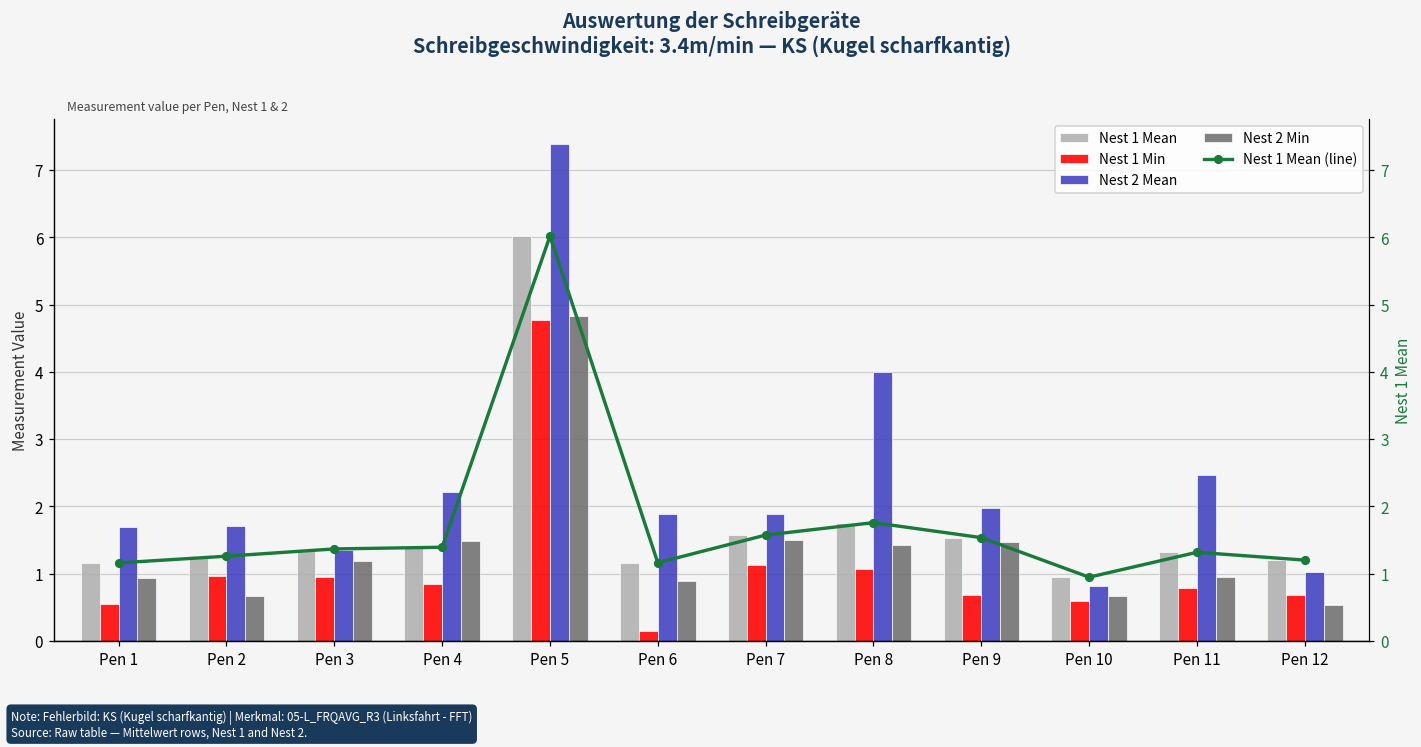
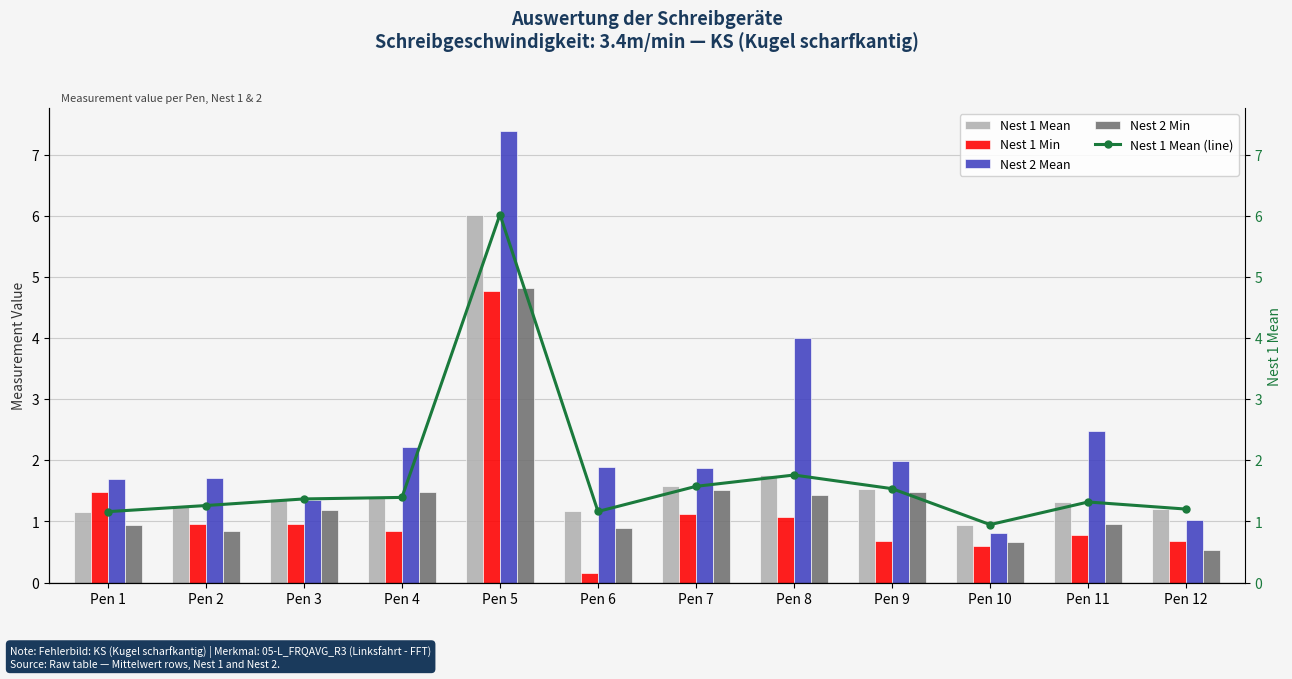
Nest 1 Min, Pen 1: 0.5 -> 1.5
Nest 2 Min, Pen 2: 0.7 -> 0.8
